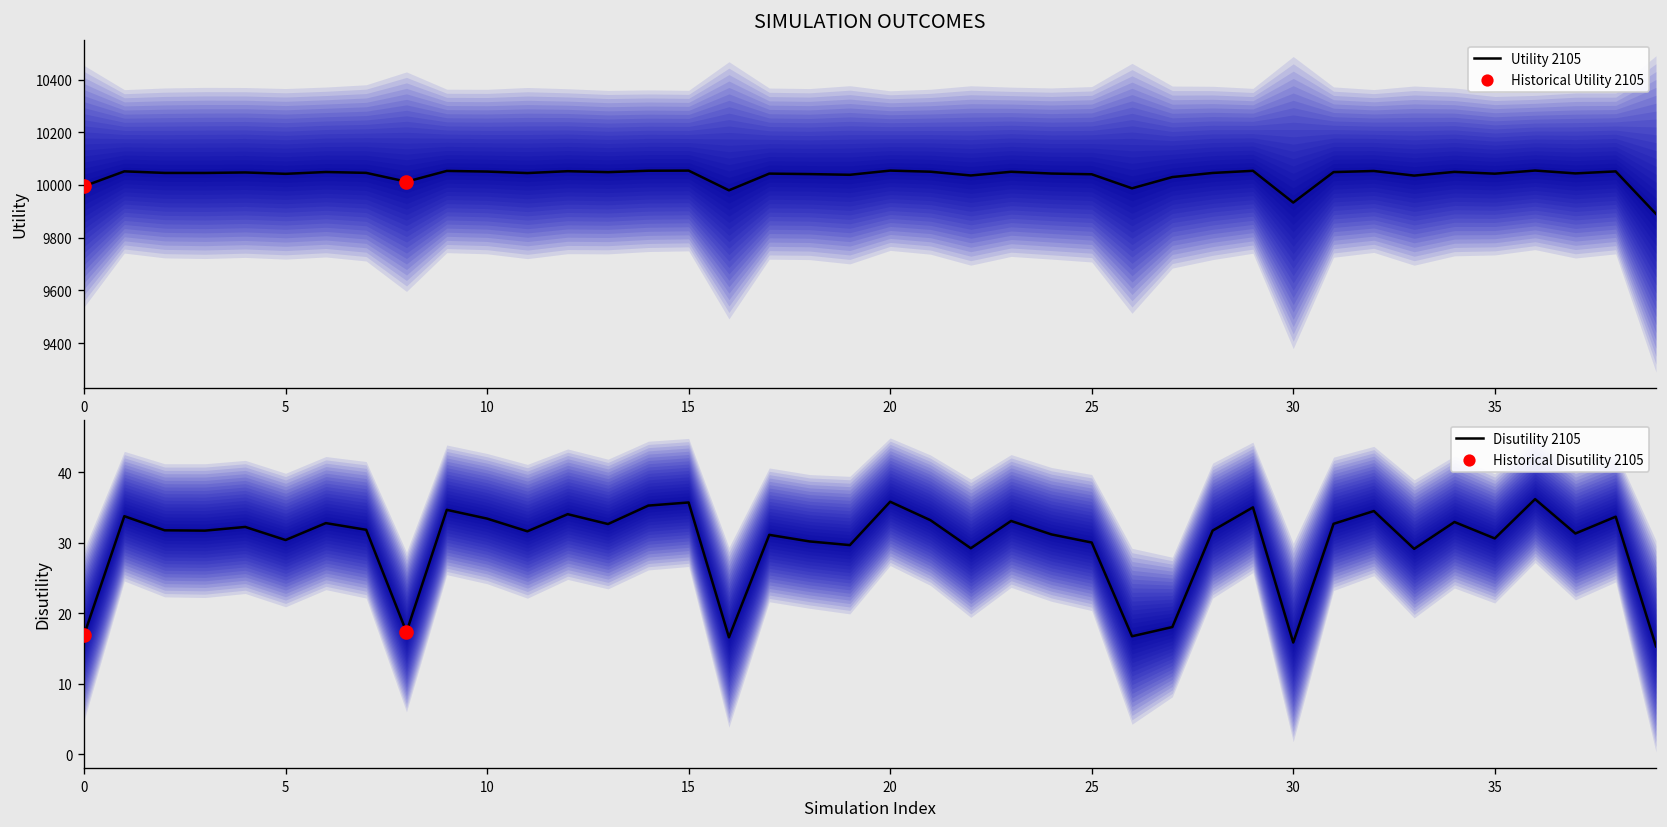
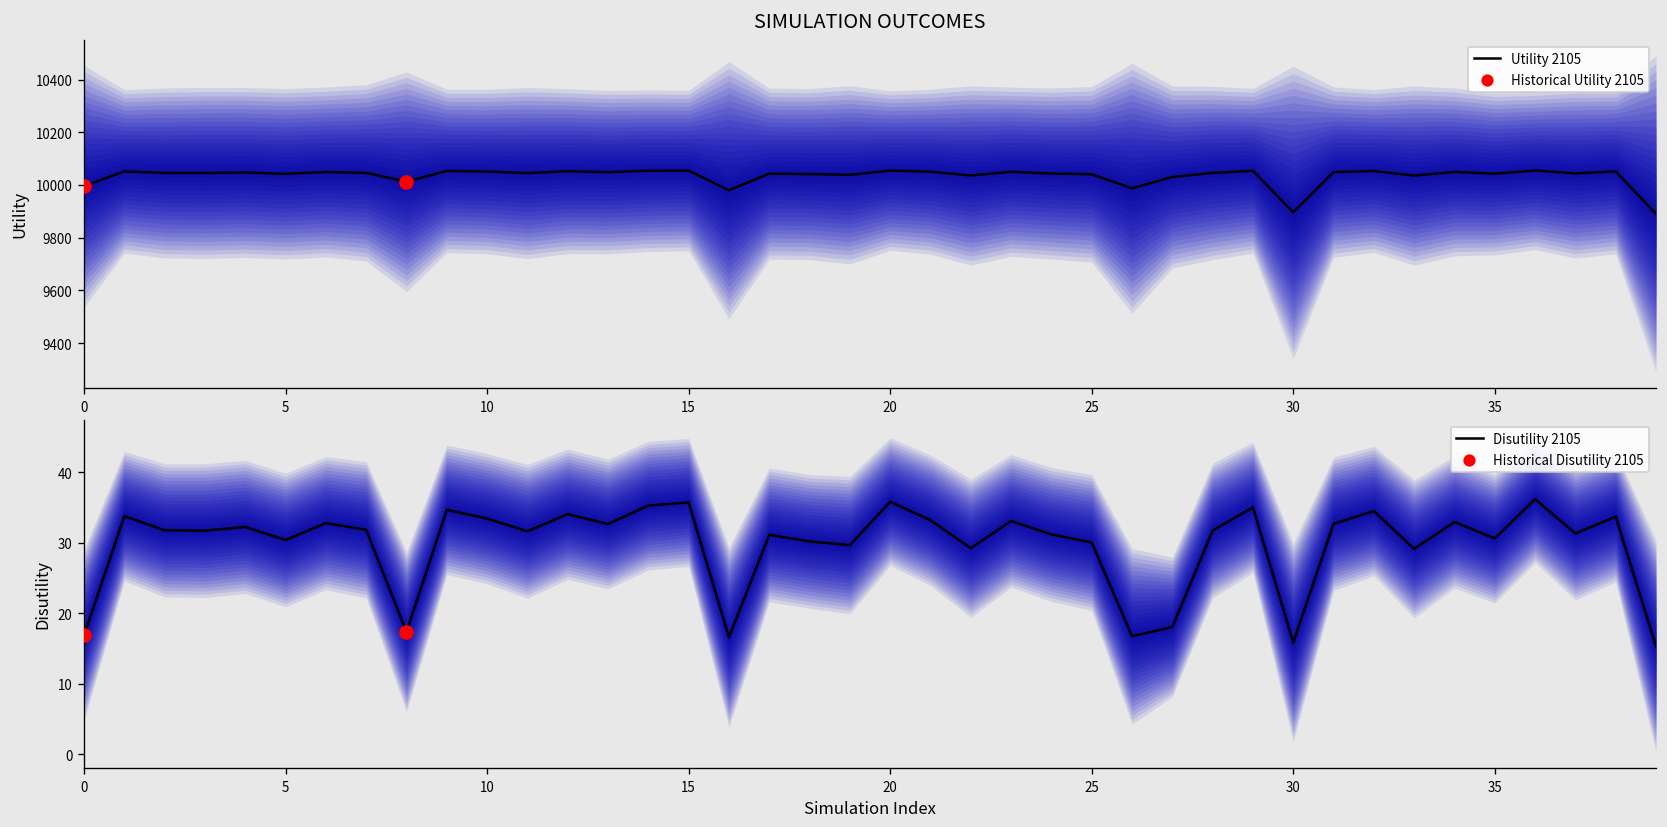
SIMULATION OUTCOMES, Utility 2105, 30: 9930 -> 9900
